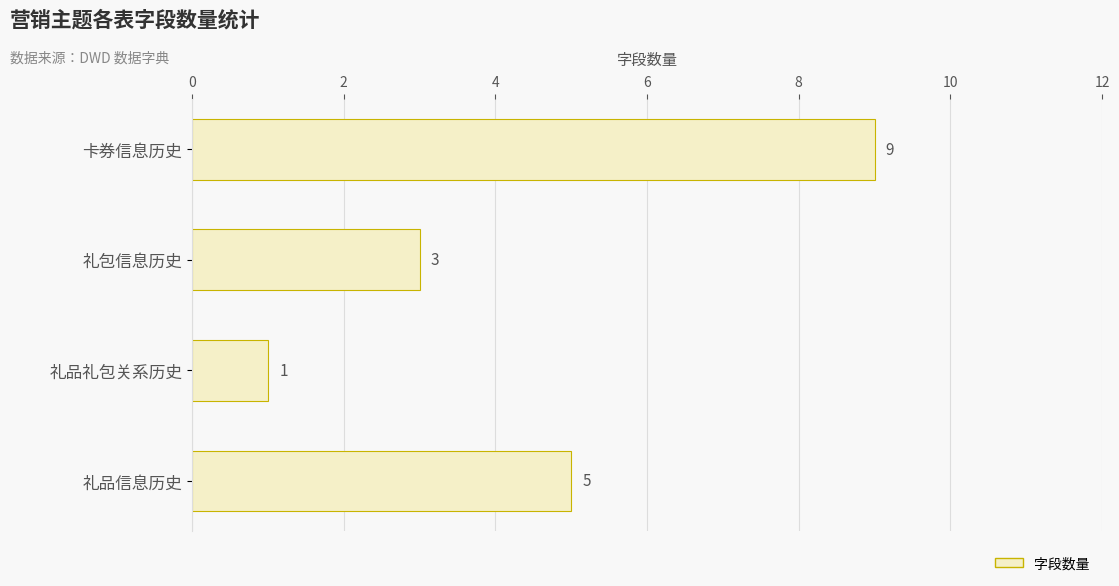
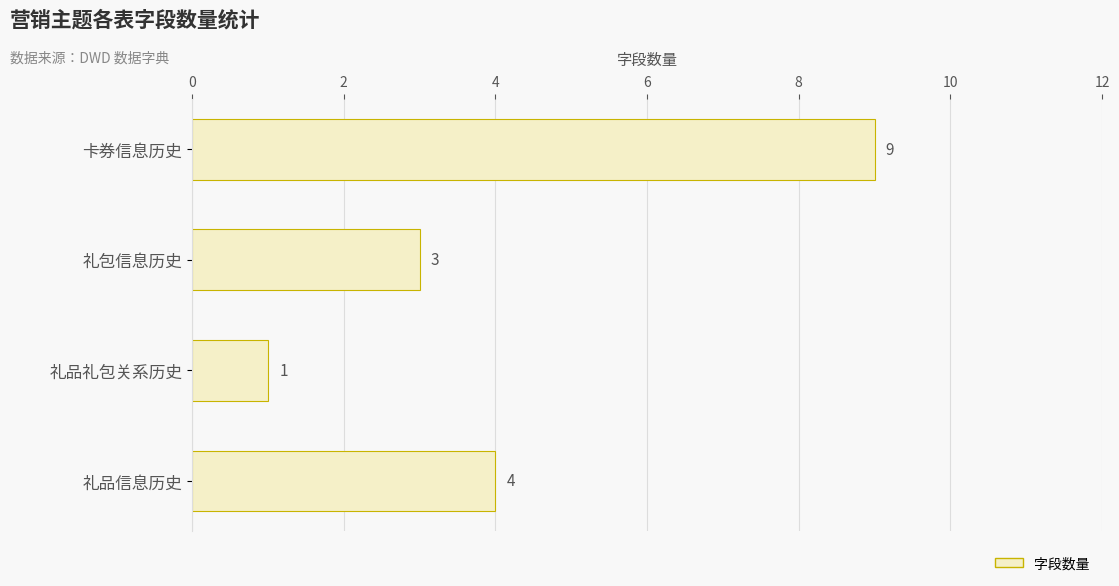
礼品信息历史: 5 -> 4
